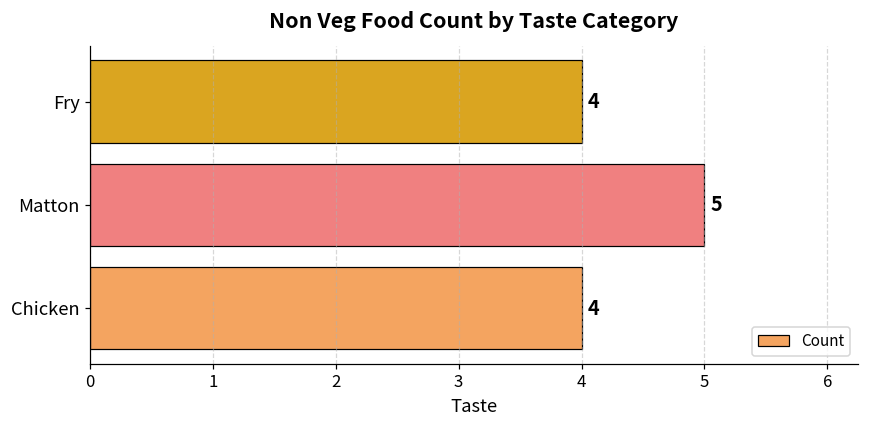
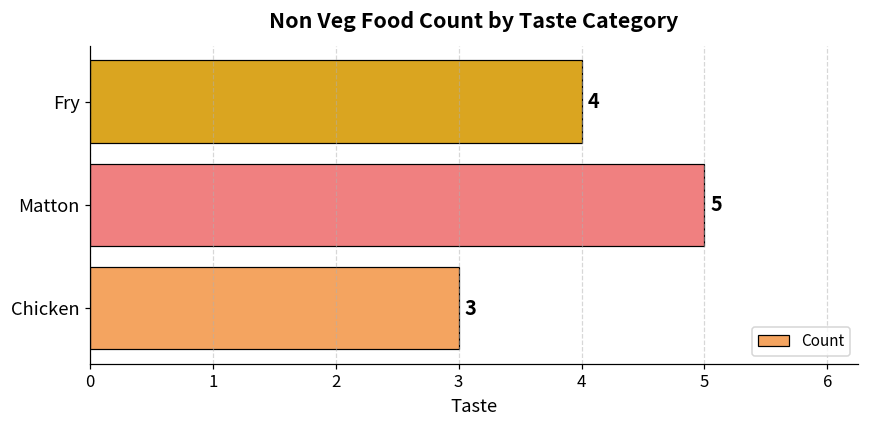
Chicken: 4 -> 3
